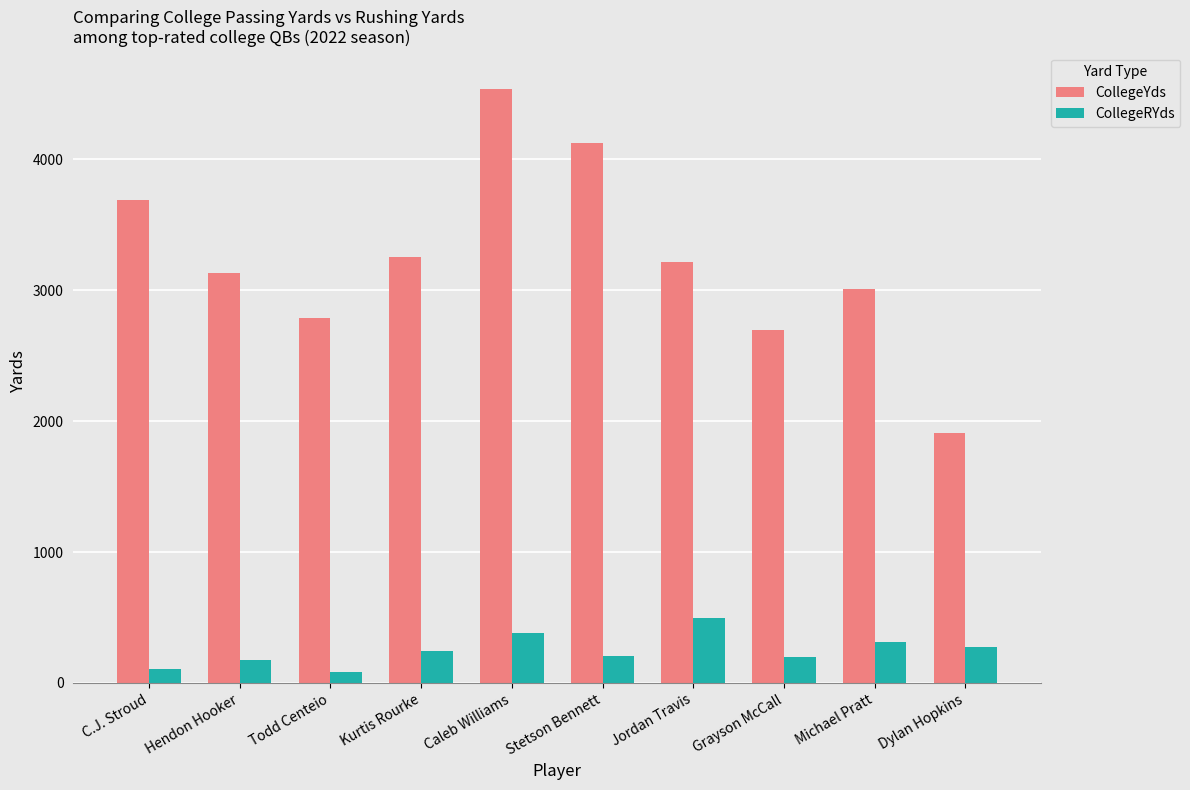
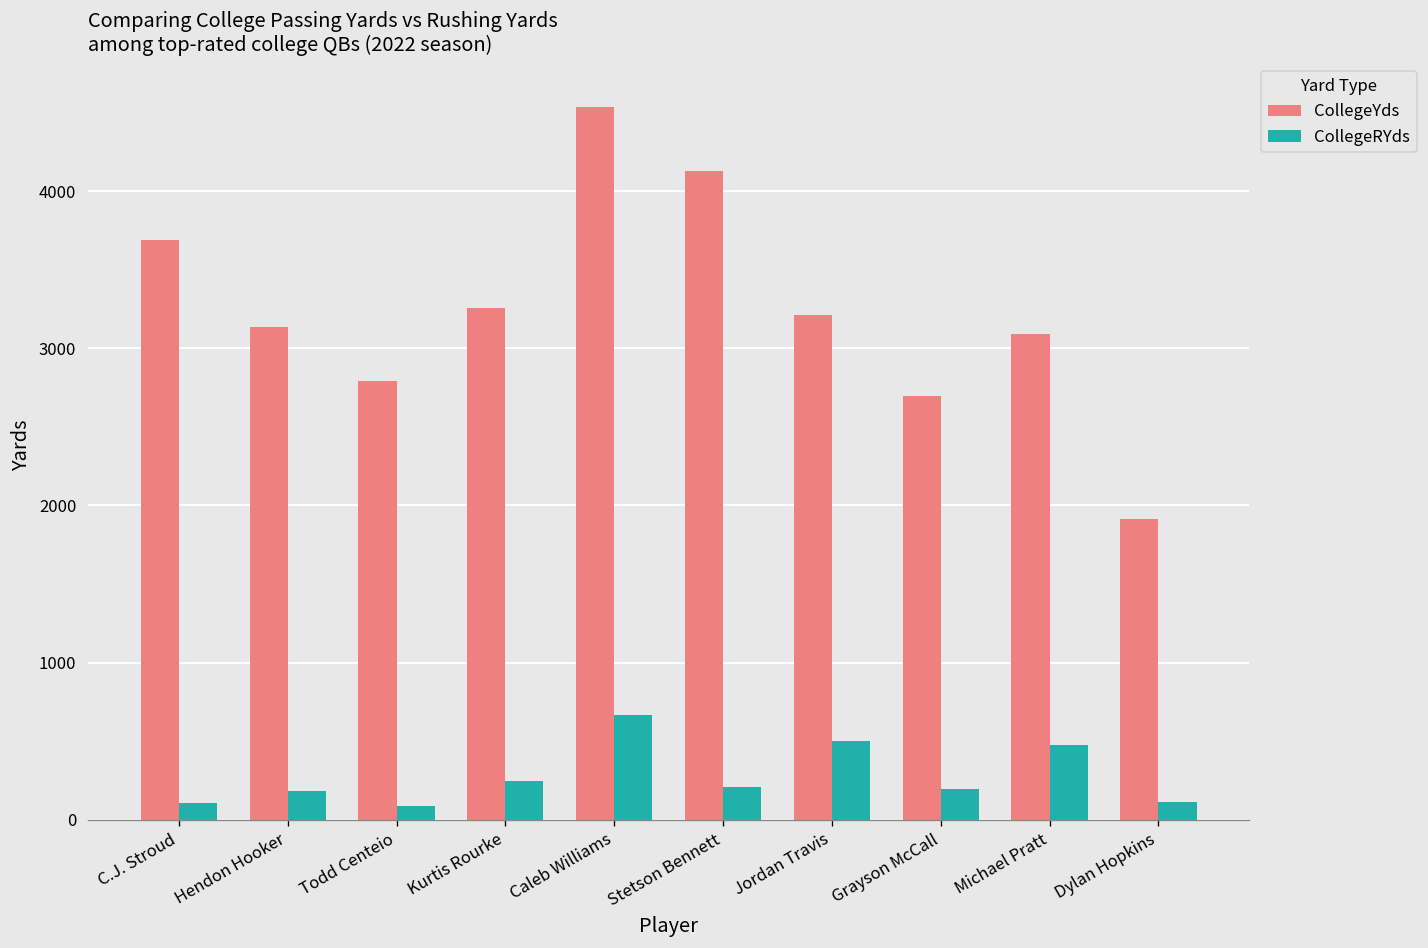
CollegeRYds, Caleb Williams: 380 -> 670
CollegeYds, Michael Pratt: 3010 -> 3100
CollegeRYds, Michael Pratt: 310 -> 480
CollegeRYds, Dylan Hopkins: 270 -> 110
